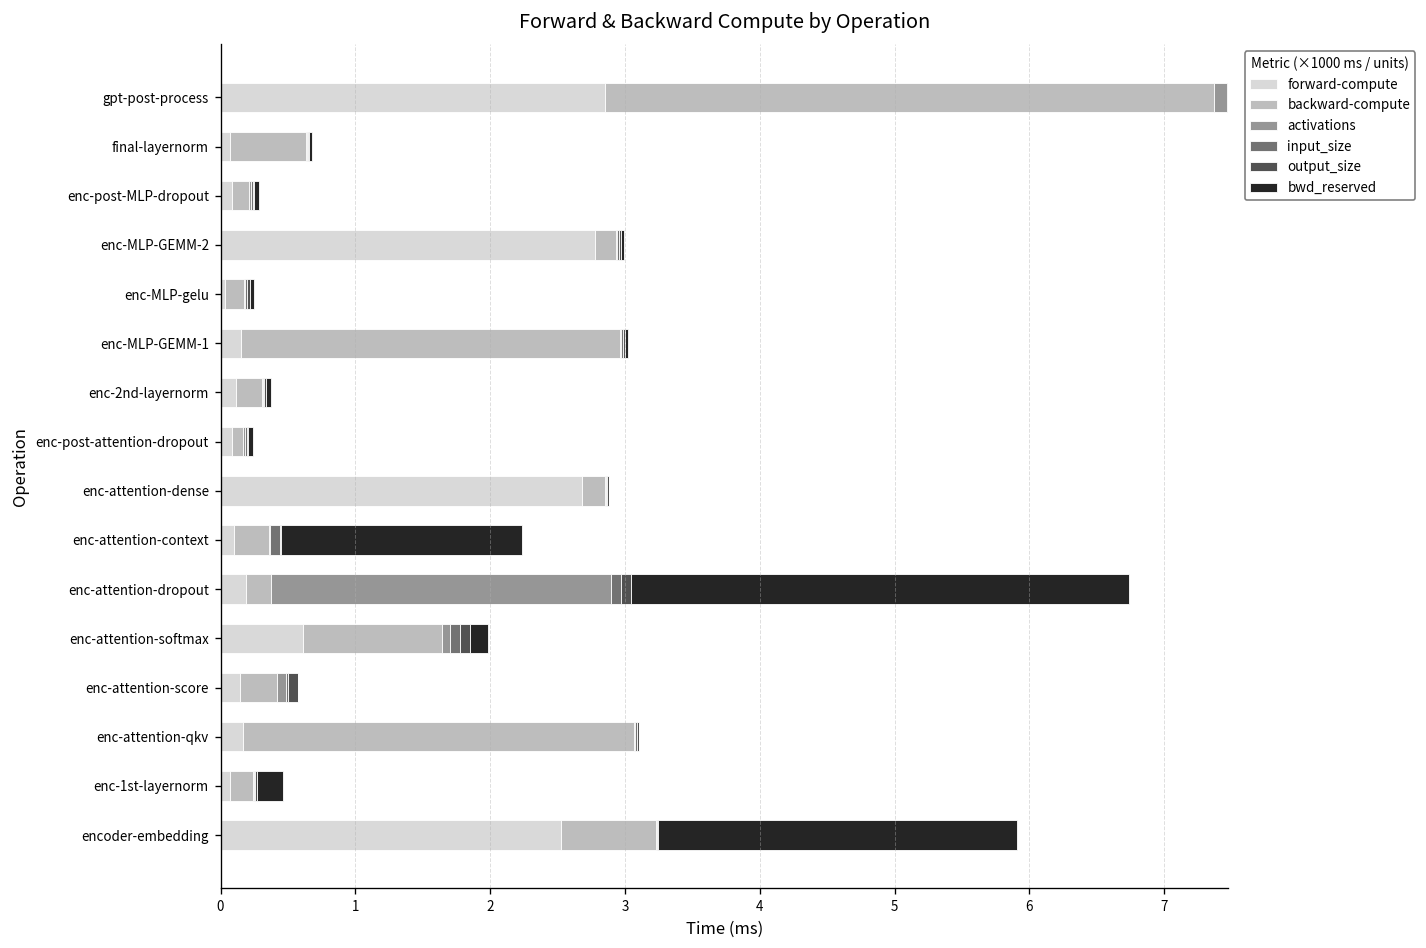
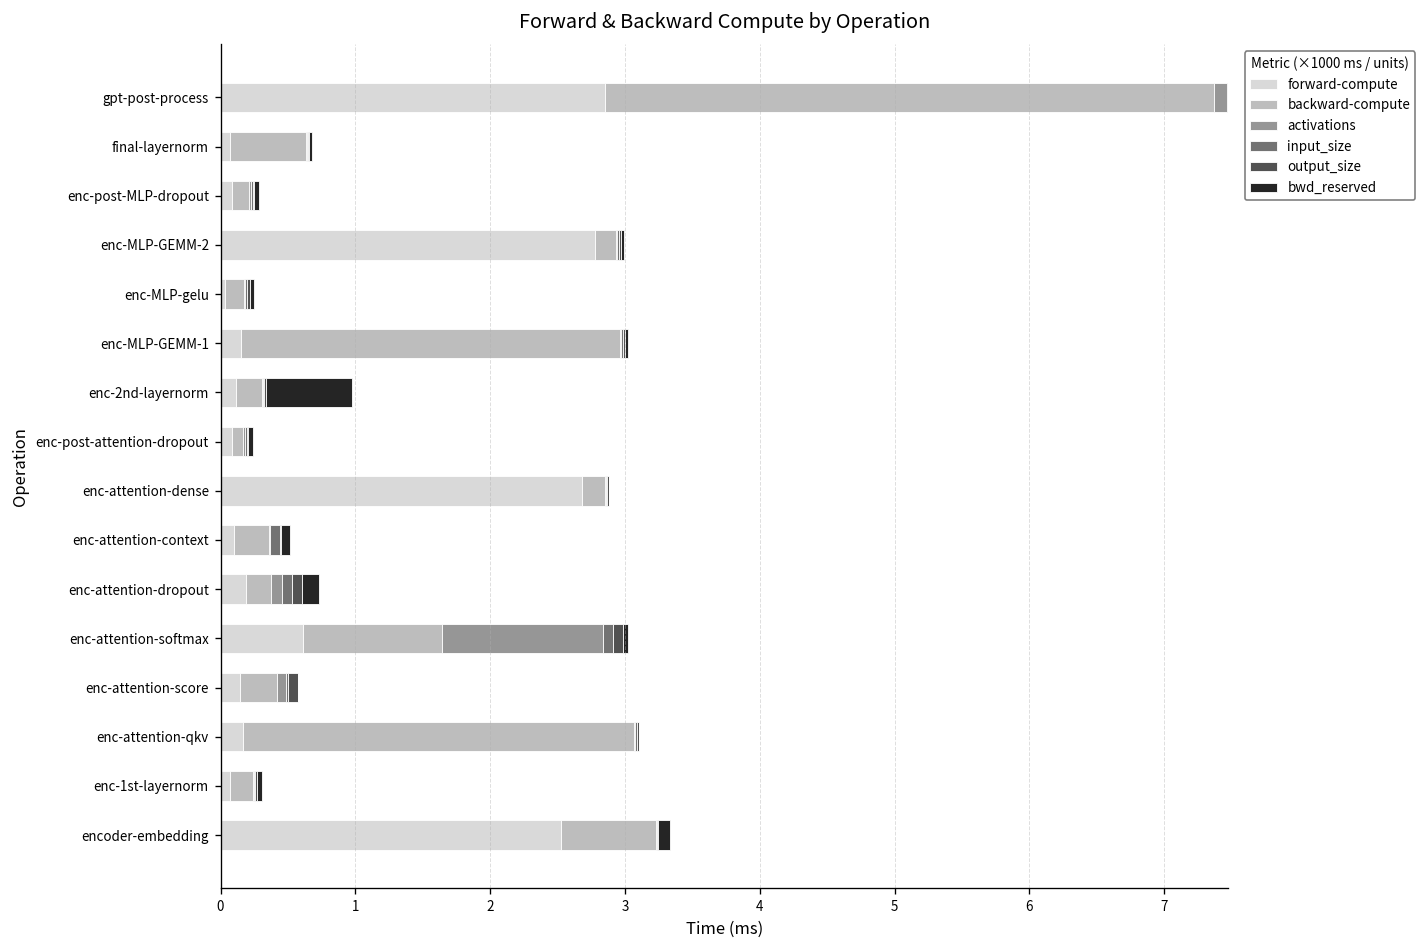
bwd_reserved, enc-2nd-layernorm: 0.04 -> 0.64
bwd_reserved, enc-attention-context: 1.79 -> 0.06
activations, enc-attention-dropout: 2.52 -> 0.08
bwd_reserved, enc-attention-dropout: 3.70 -> 0.13
activations, enc-attention-softmax: 0.06 -> 1.20
bwd_reserved, enc-attention-softmax: 0.13 -> 0.04
bwd_reserved, enc-1st-layernorm: 0.19 -> 0.04
bwd_reserved, encoder-embedding: 2.66 -> 0.09
